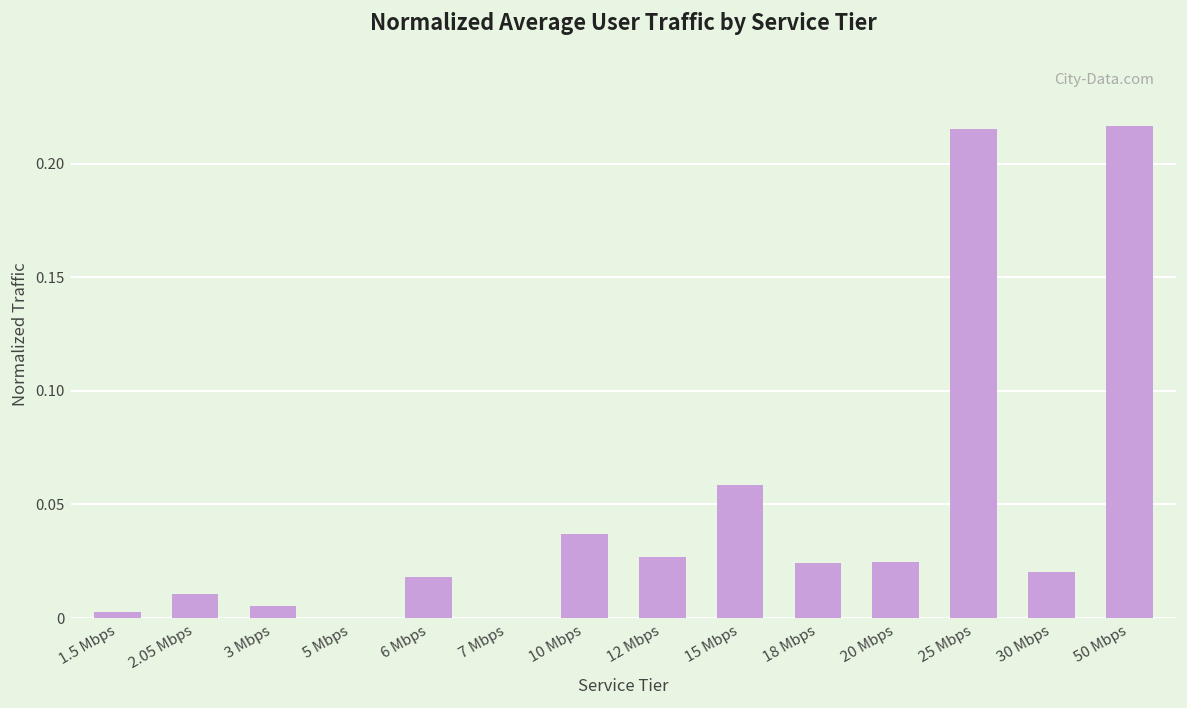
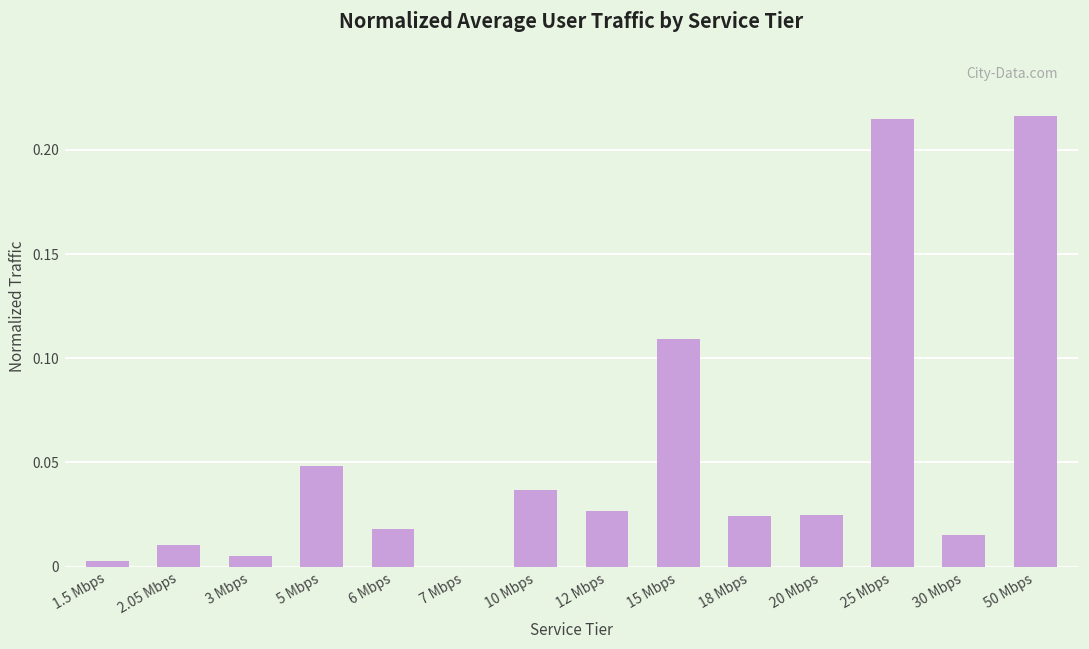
5 Mbps: 0.000 -> 0.048
15 Mbps: 0.059 -> 0.109
30 Mbps: 0.020 -> 0.015
